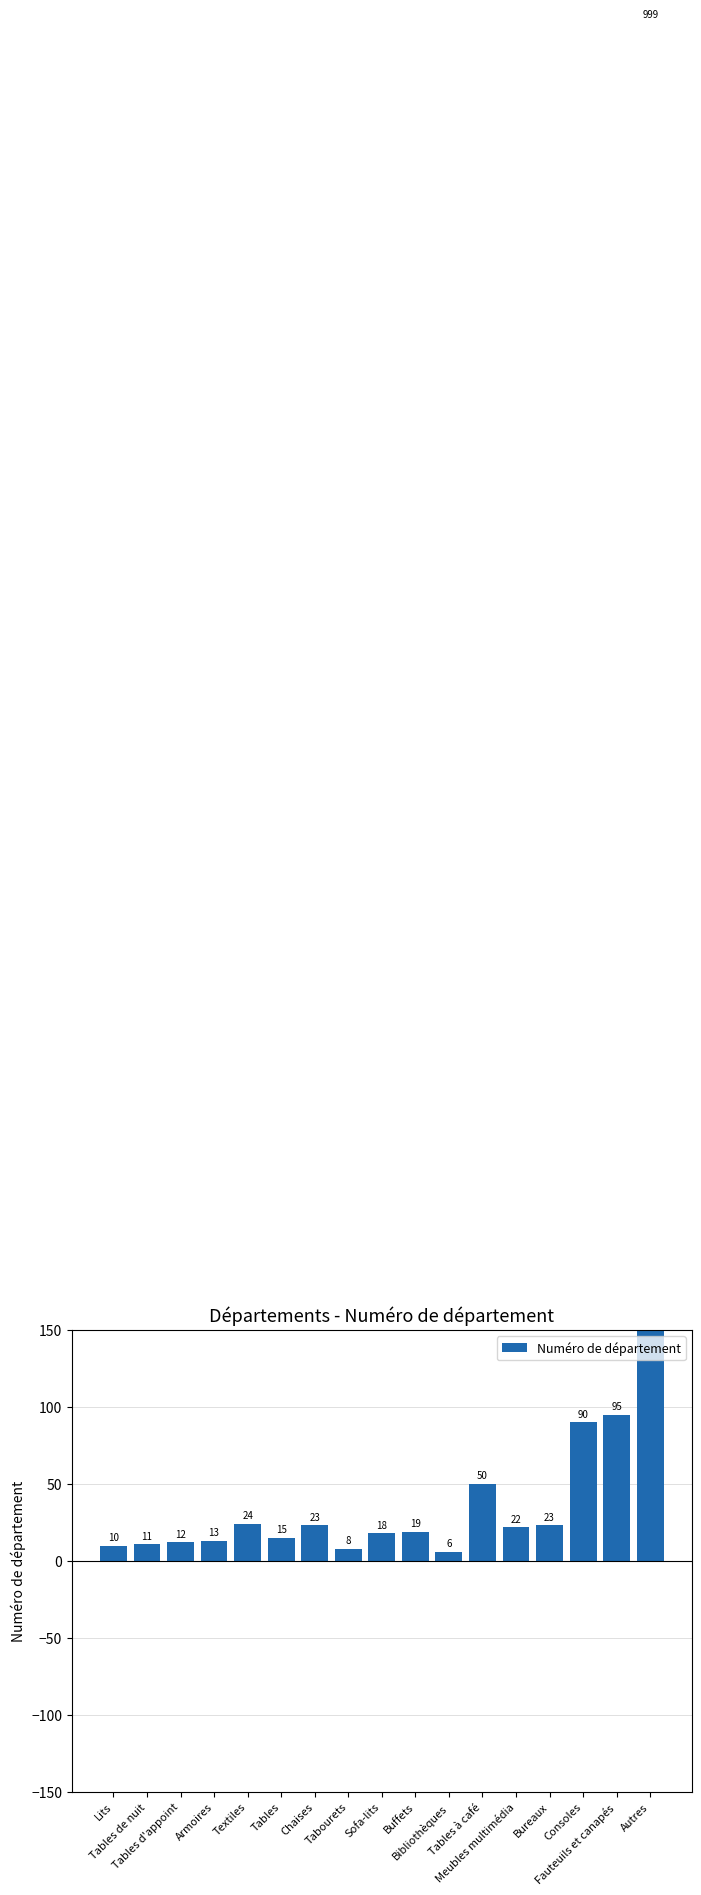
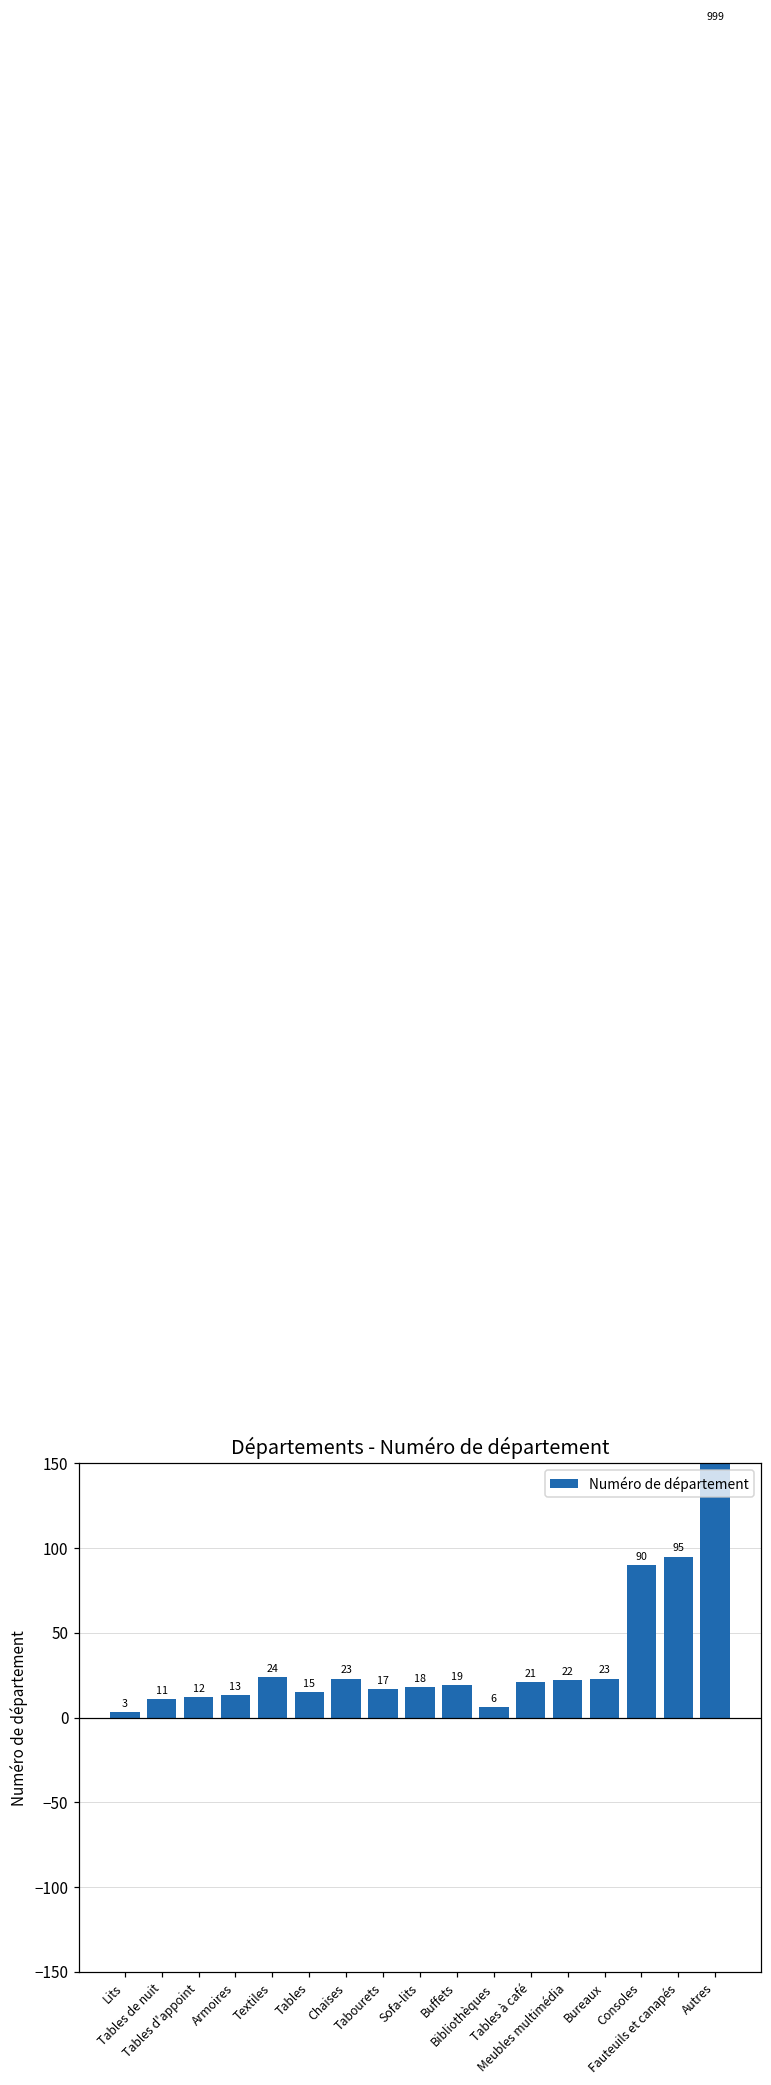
Lits: 10 -> 3
Tabourets: 8 -> 17
Tables à café: 50 -> 21
